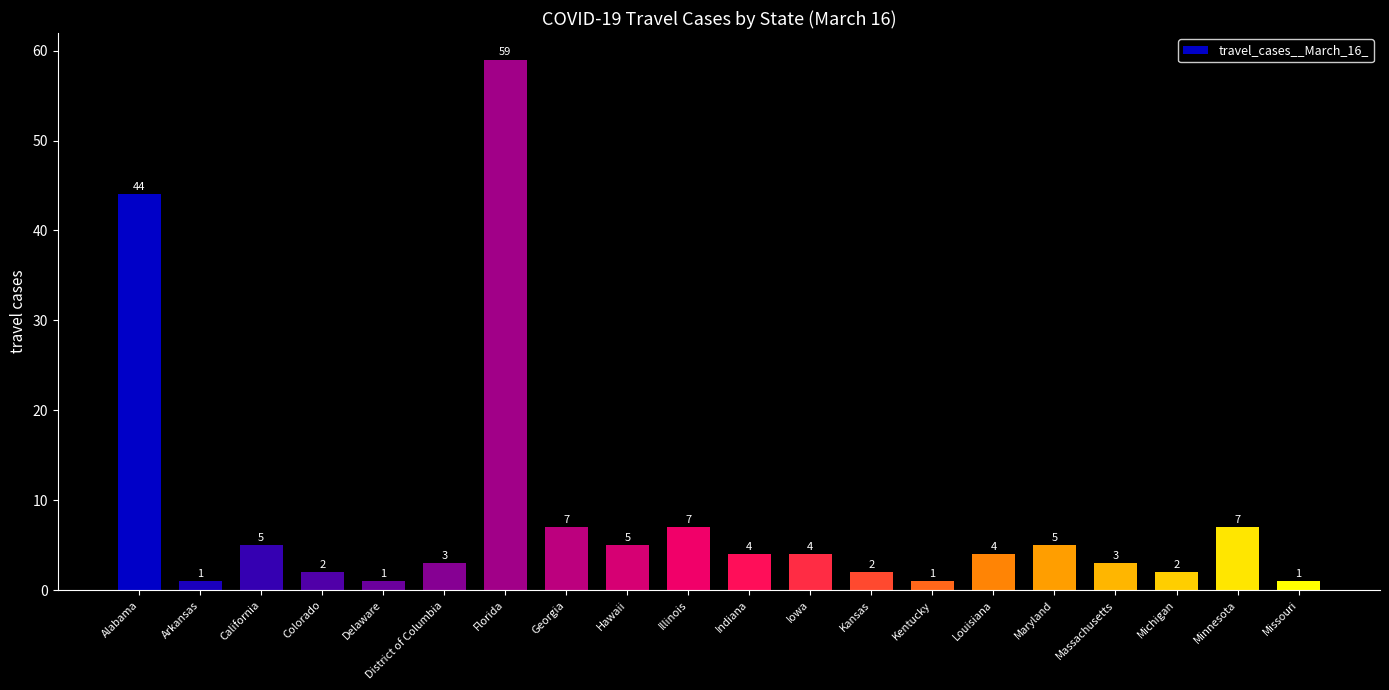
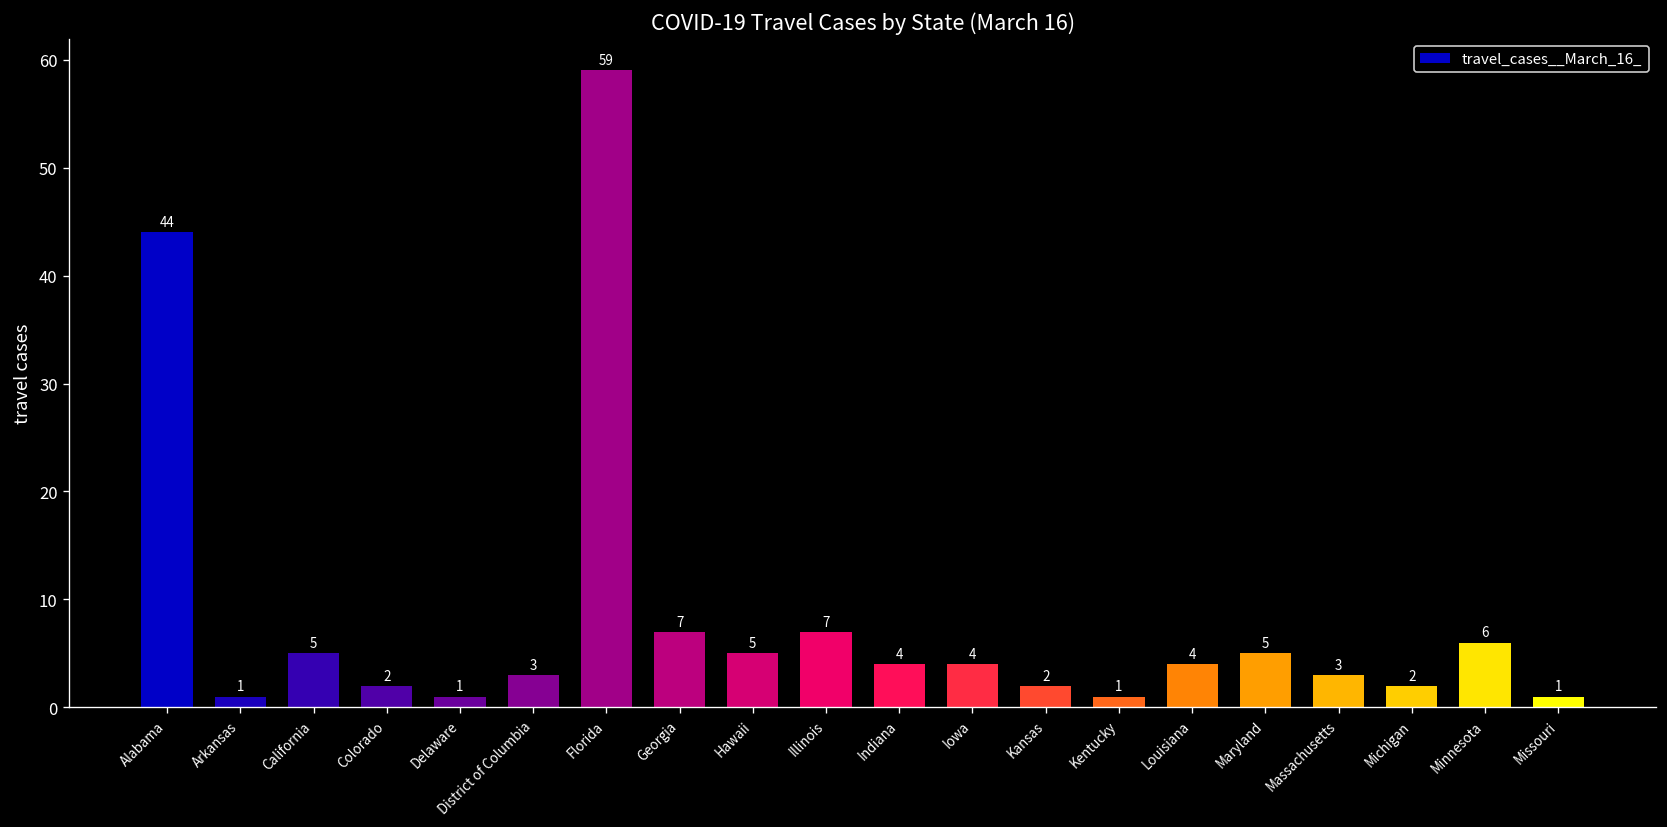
Minnesota: 7 -> 6
